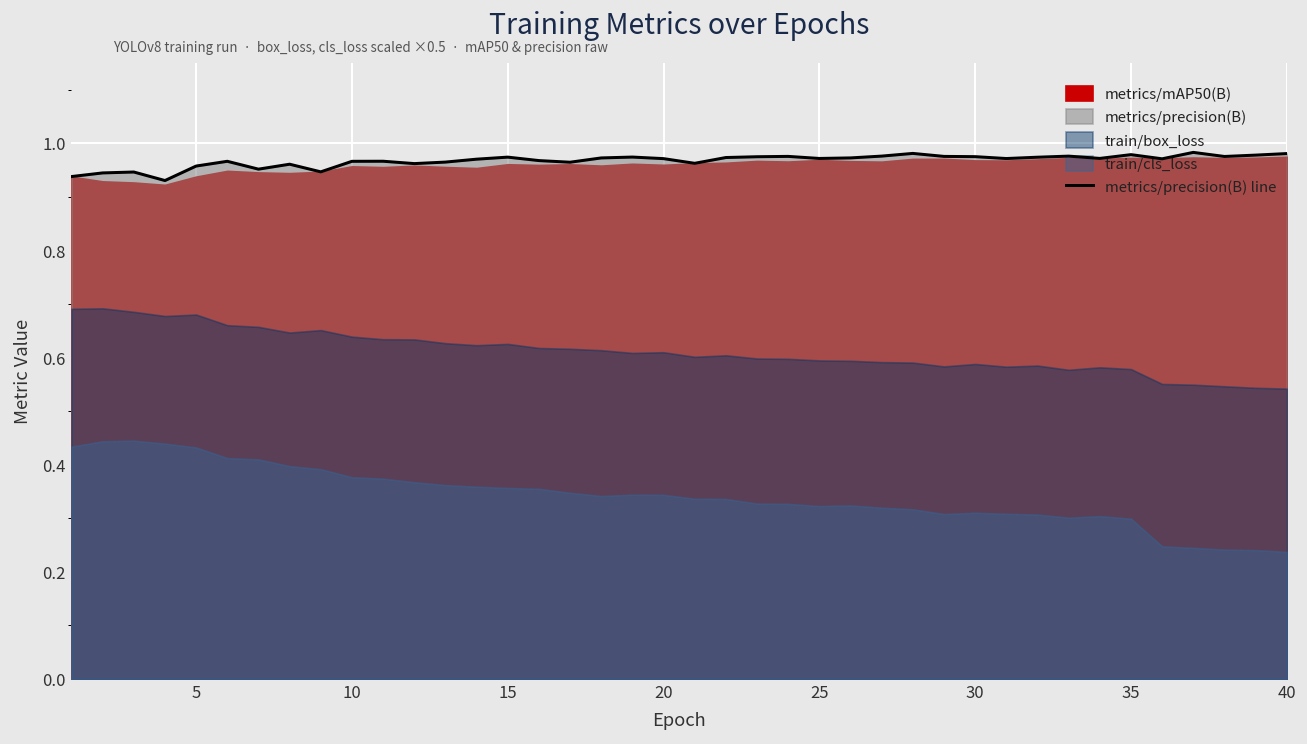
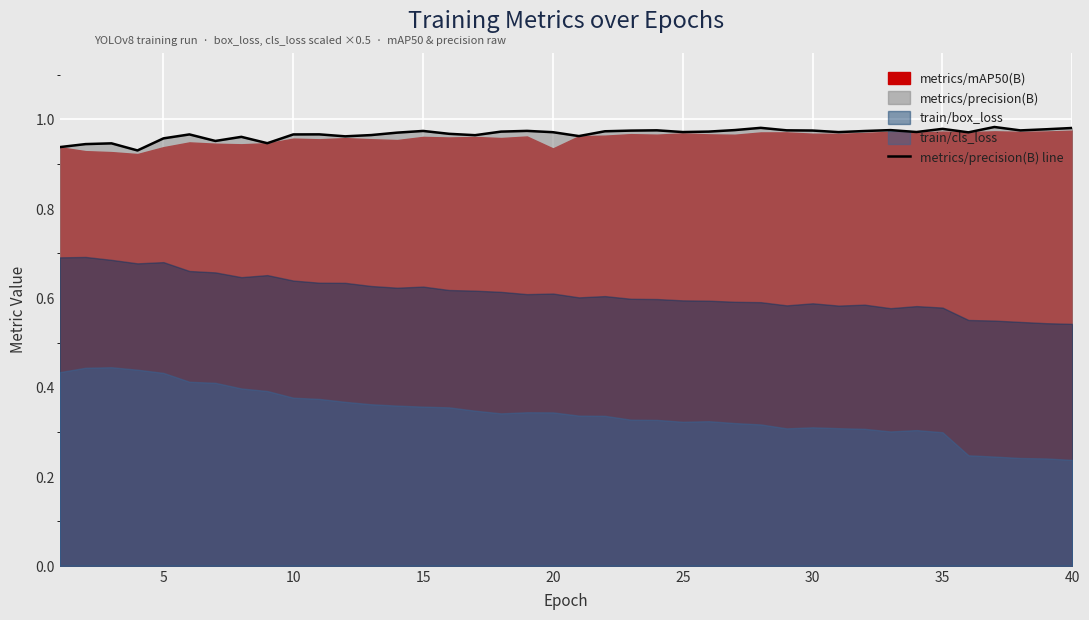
metrics/mAP50(B), 20: 0.96 -> 0.94
